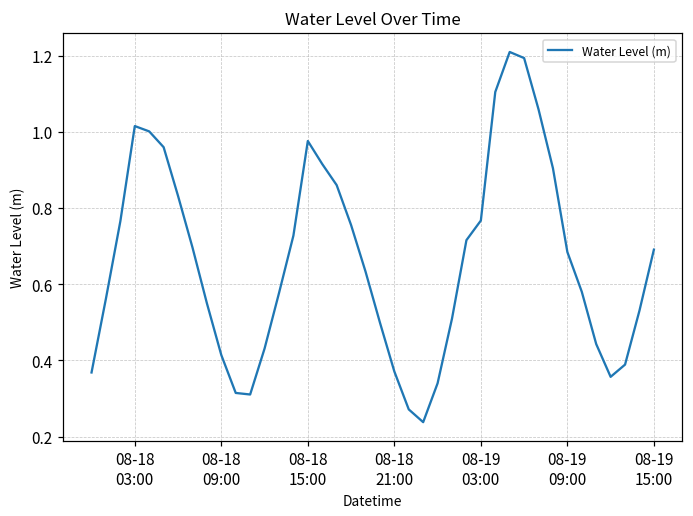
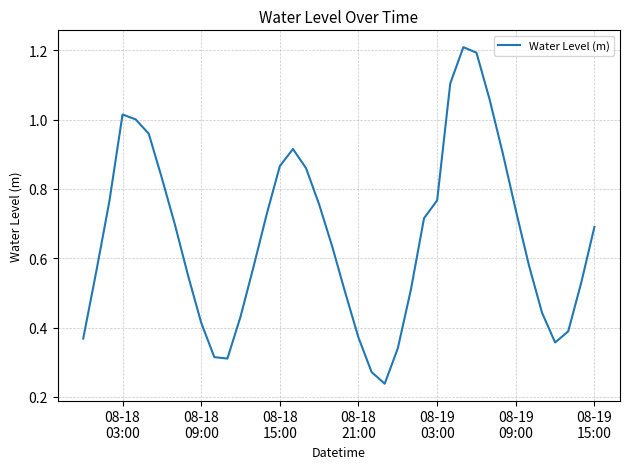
08-18 15:00: 0.98 -> 0.87
08-19 09:00: 0.68 -> 0.74
